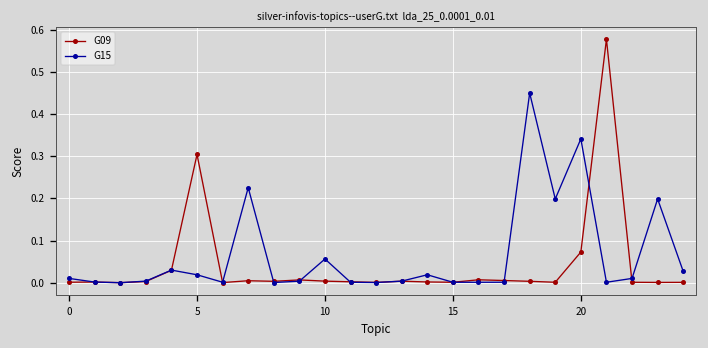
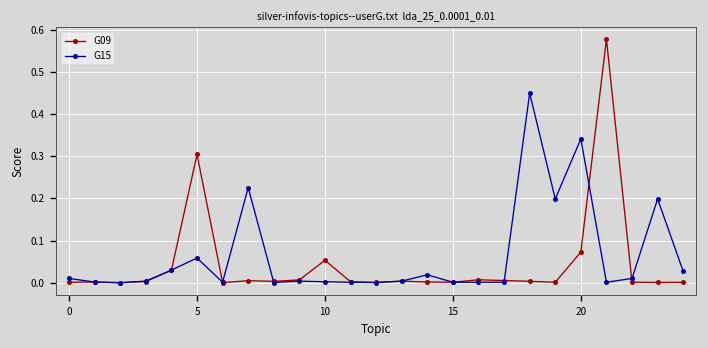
G15, 5: 0.02 -> 0.06
G09, 10: 0.00 -> 0.05
G15, 10: 0.06 -> 0.00
